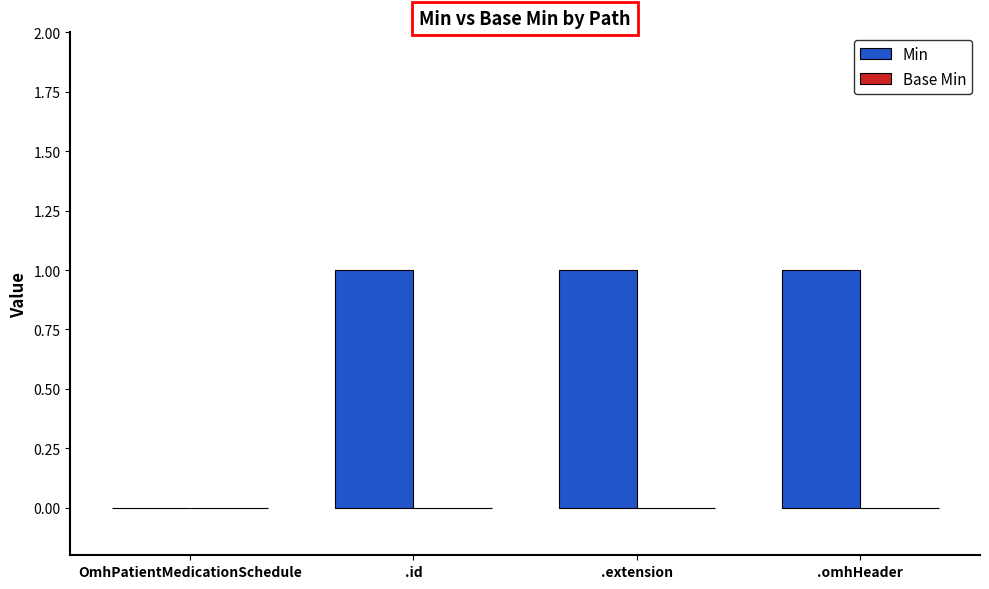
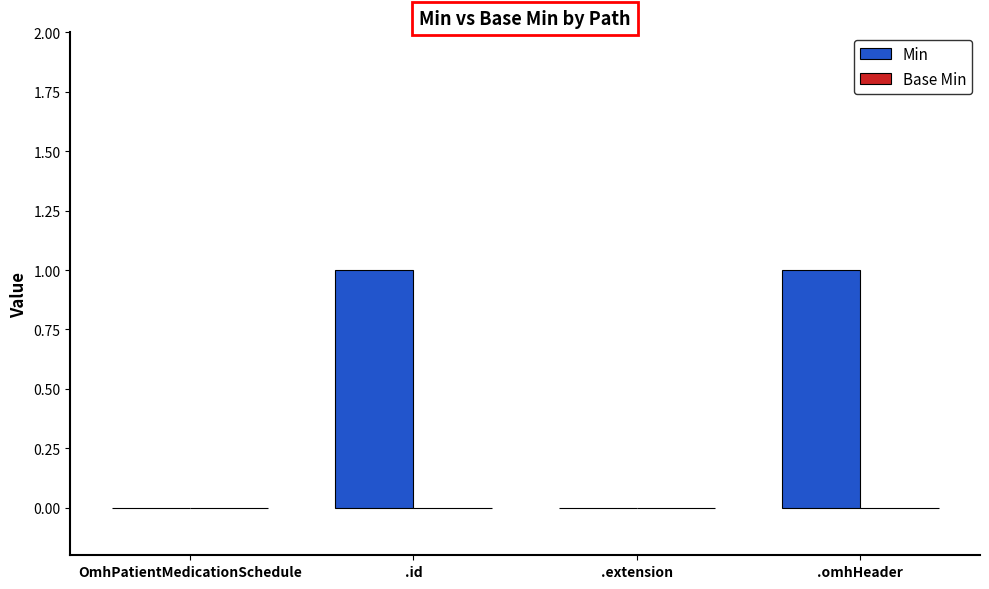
Min, .extension: 1 -> 0
